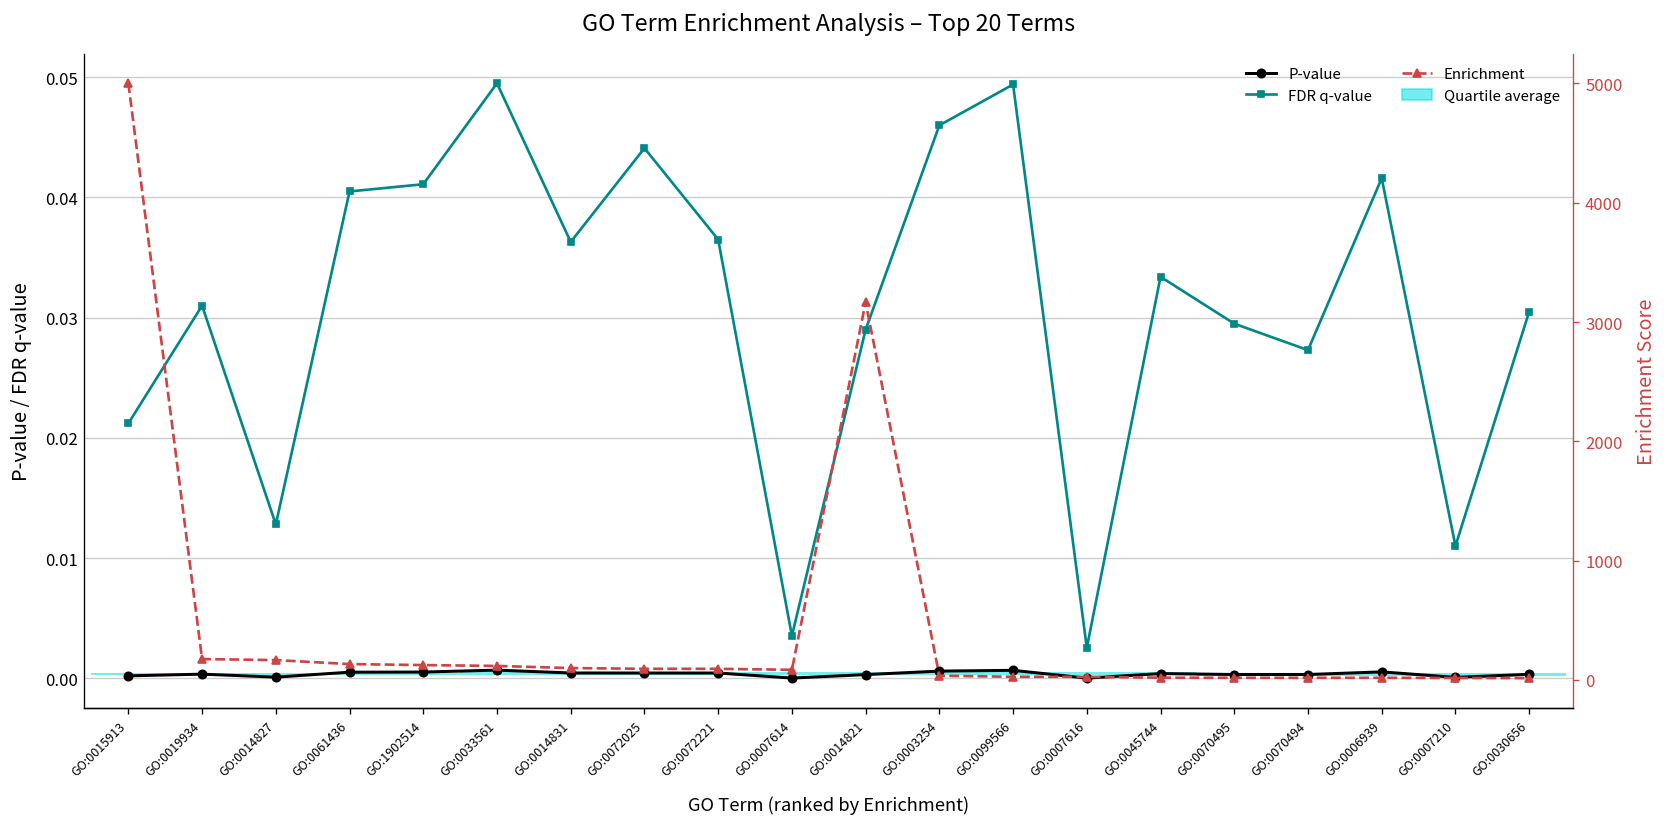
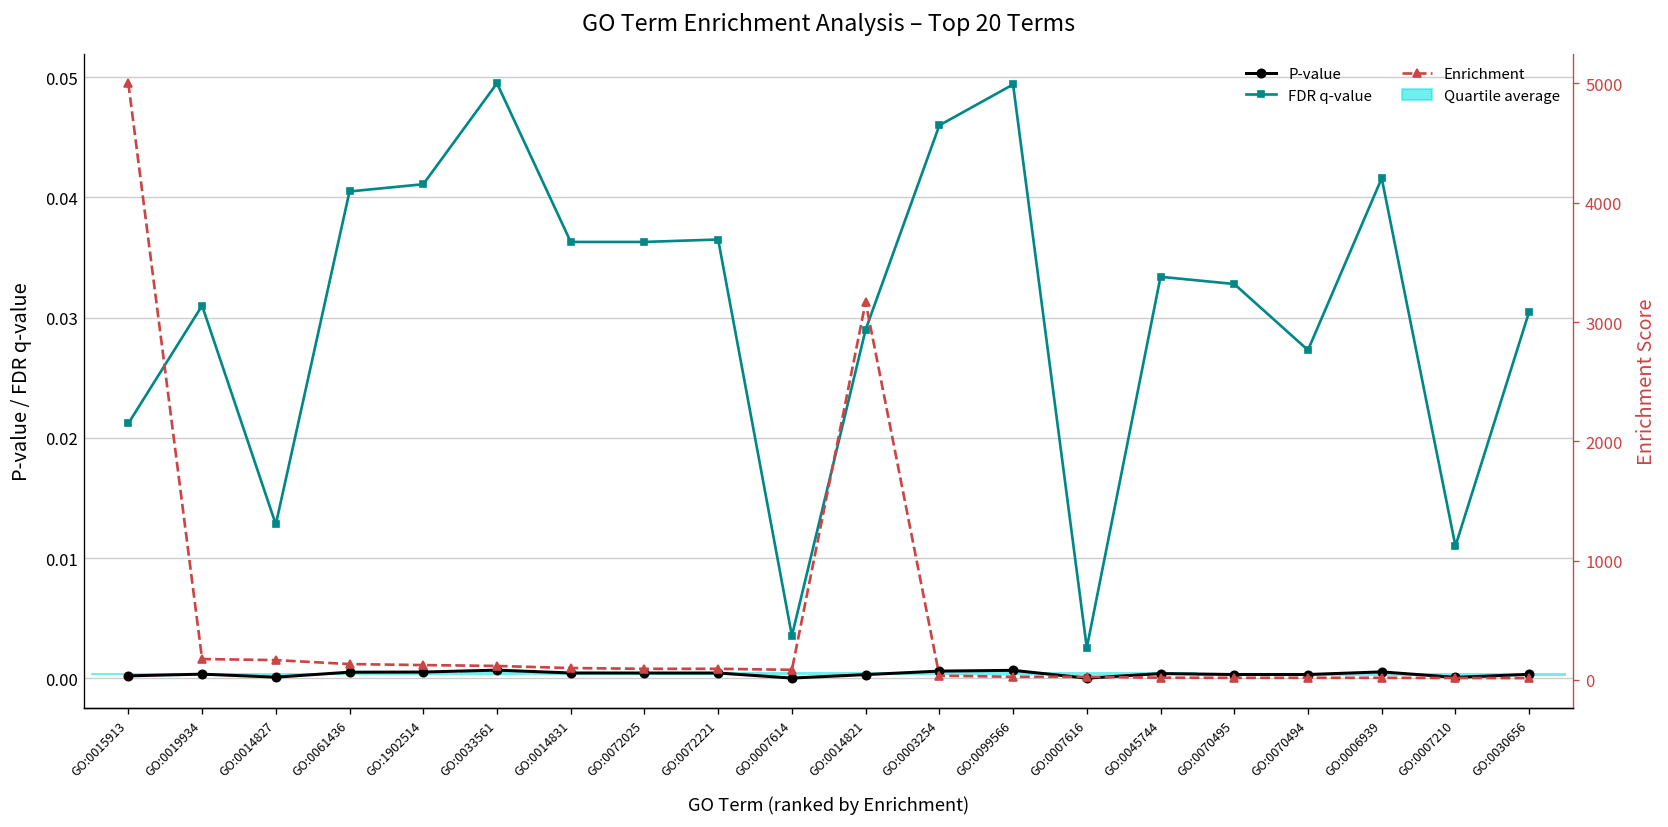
FDR q-value, GO:0072025: 0.0441 -> 0.0363
FDR q-value, GO:0070495: 0.0295 -> 0.0328
